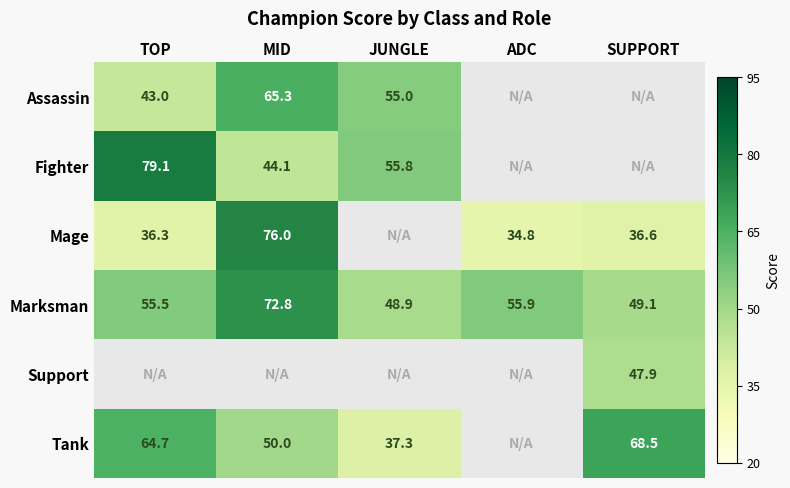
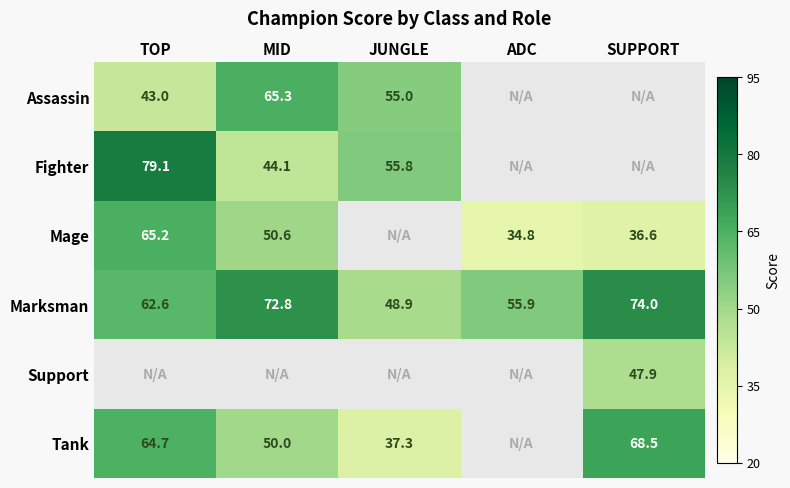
Mage, TOP: 36.3 -> 65.2
Mage, MID: 76.0 -> 50.6
Marksman, TOP: 55.5 -> 62.6
Marksman, SUPPORT: 49.1 -> 74.0
